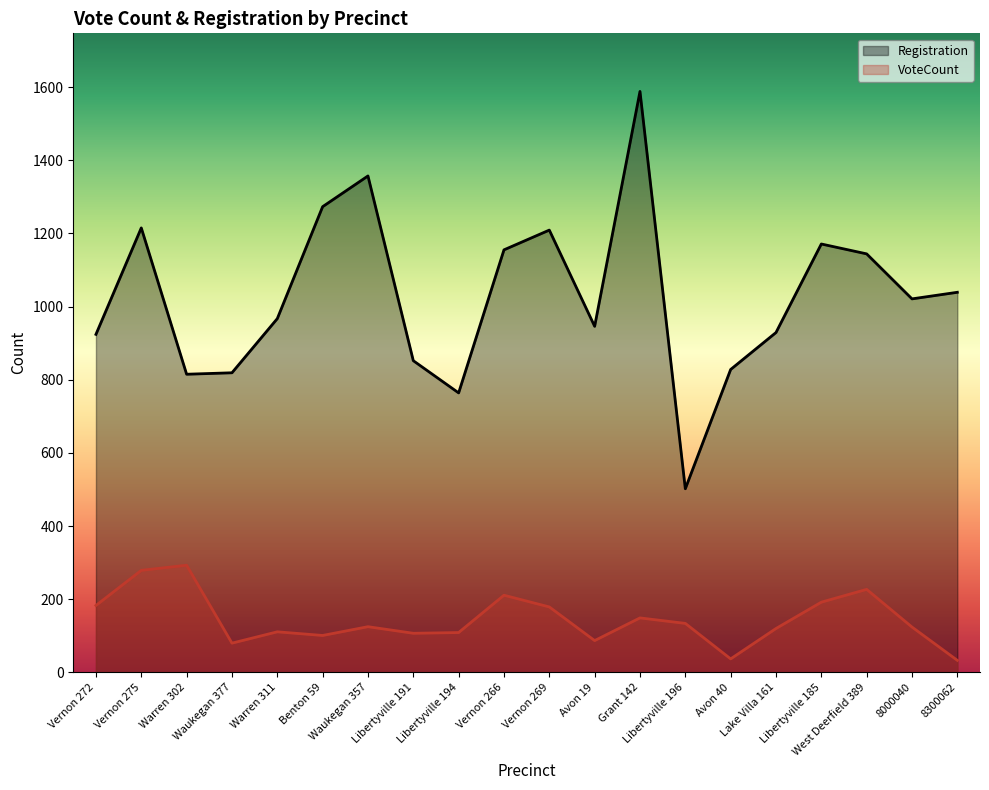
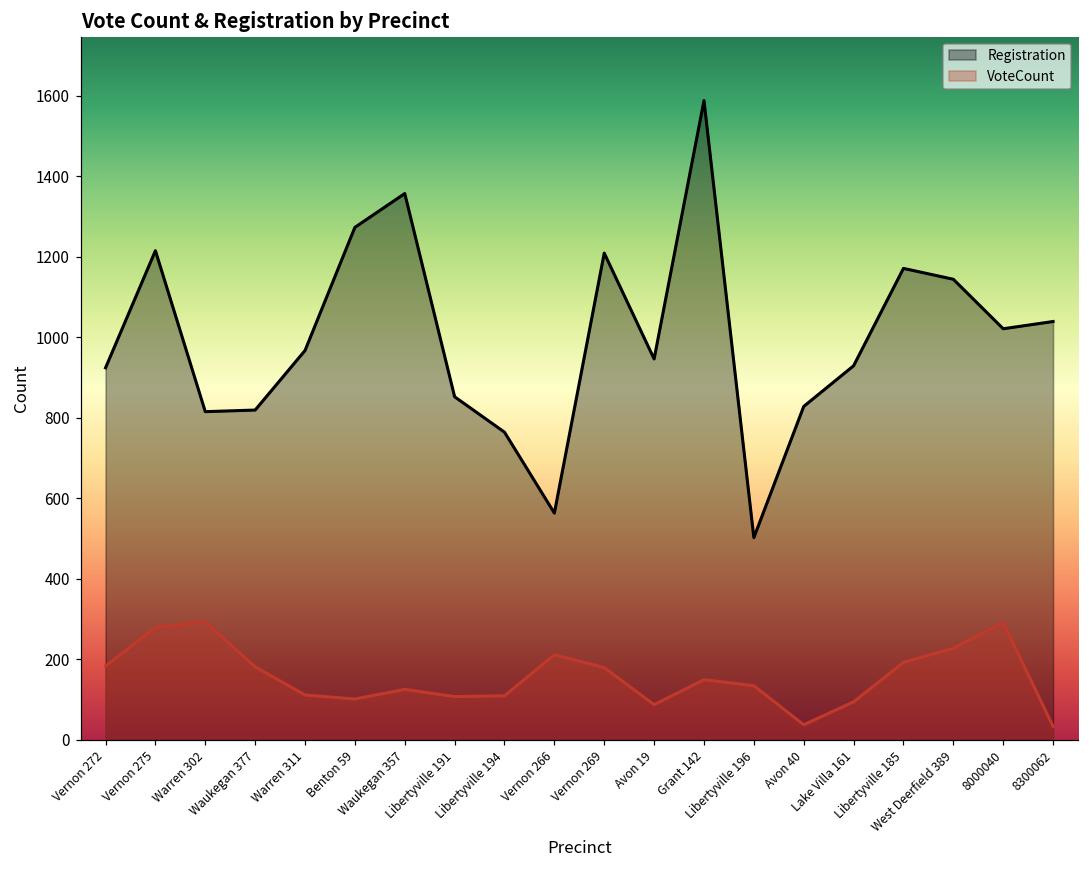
VoteCount, Waukegan 377: 80 -> 180
Registration, Vernon 266: 1160 -> 560
VoteCount, Lake Villa 161: 120 -> 90
VoteCount, 8000040: 120 -> 290
